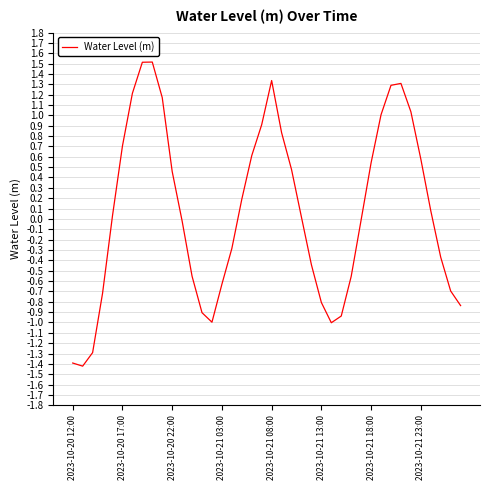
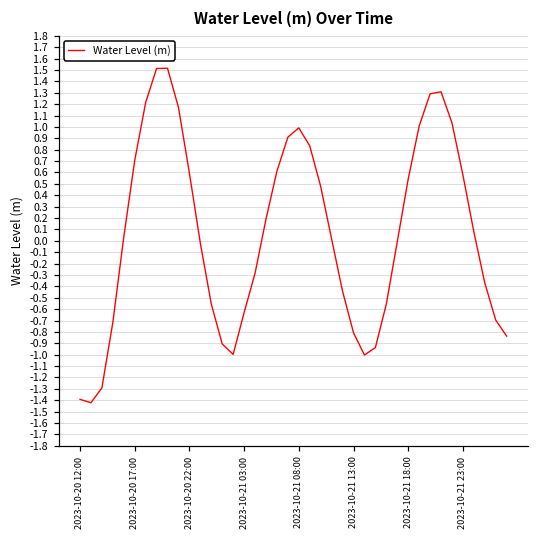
2023-10-20 22:00: 0.46 -> 0.60
2023-10-21 08:00: 1.34 -> 0.99
